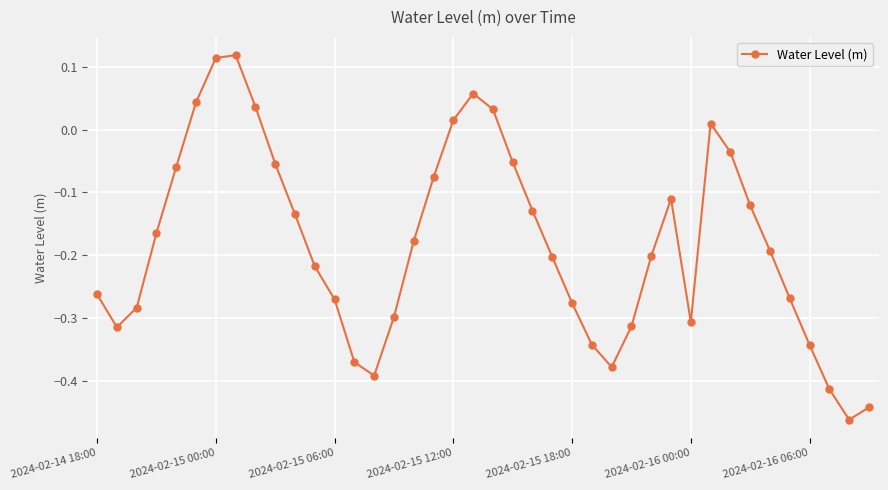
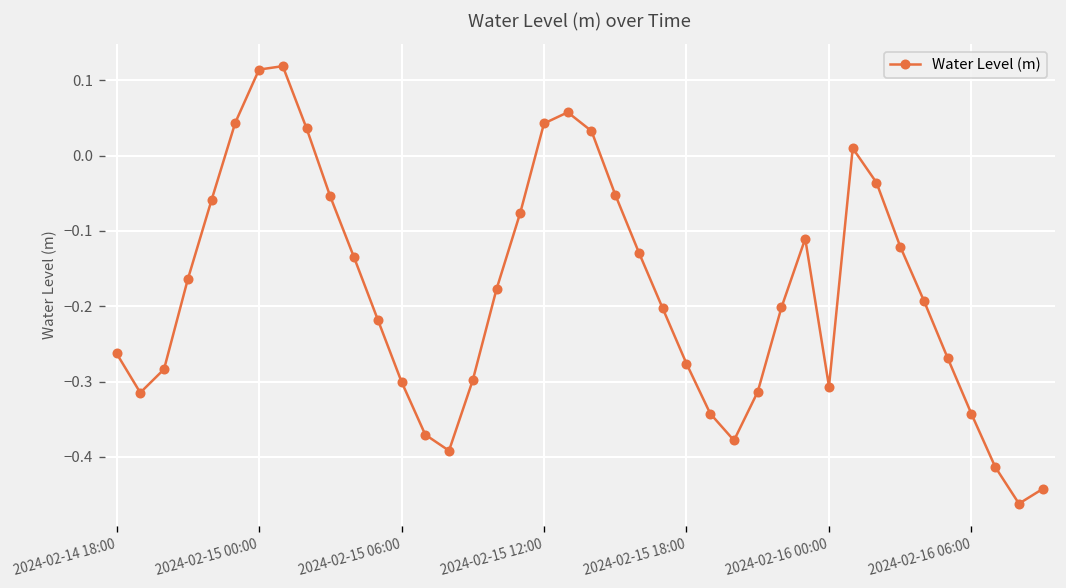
2024-02-15 06:00: -0.27 -> -0.30
2024-02-15 12:00: 0.02 -> 0.04
